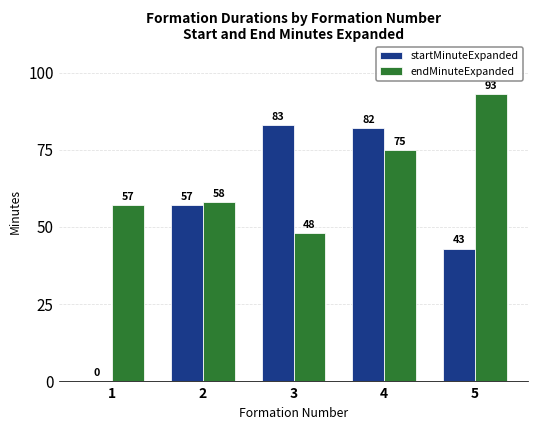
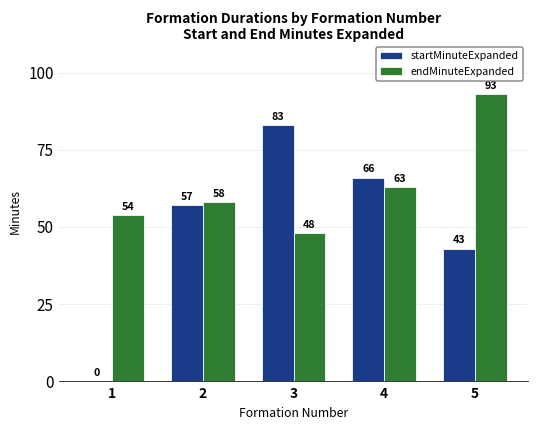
endMinuteExpanded, 1: 57 -> 54
startMinuteExpanded, 4: 82 -> 66
endMinuteExpanded, 4: 75 -> 63
